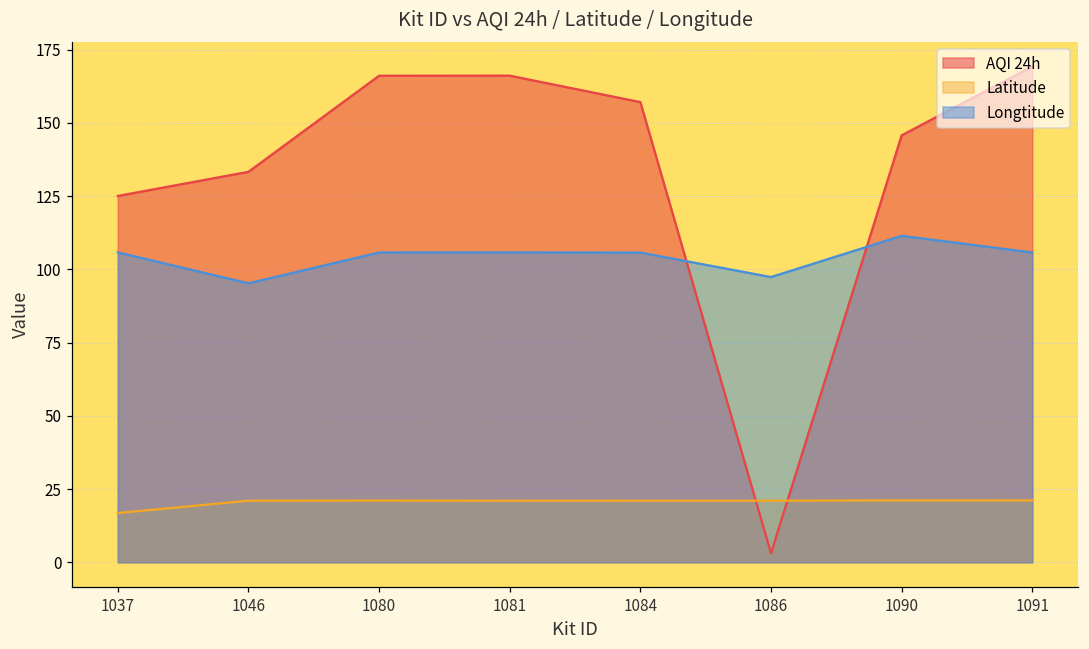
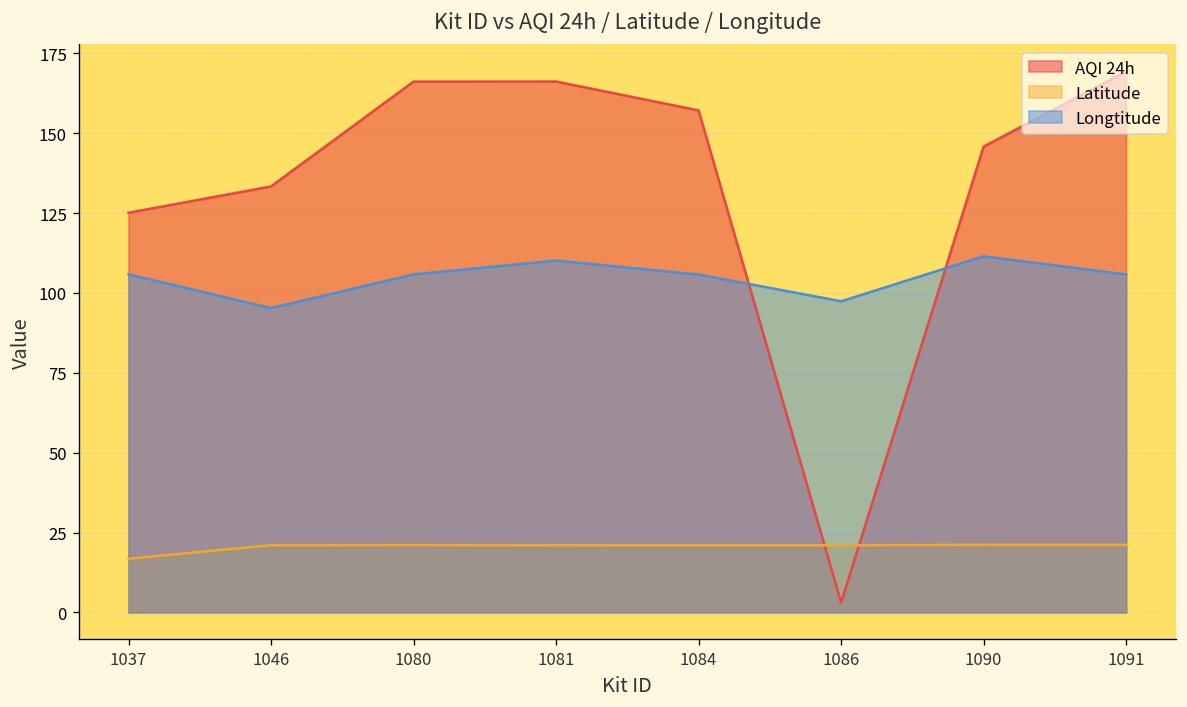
Longtitude, 1081: 106 -> 110
